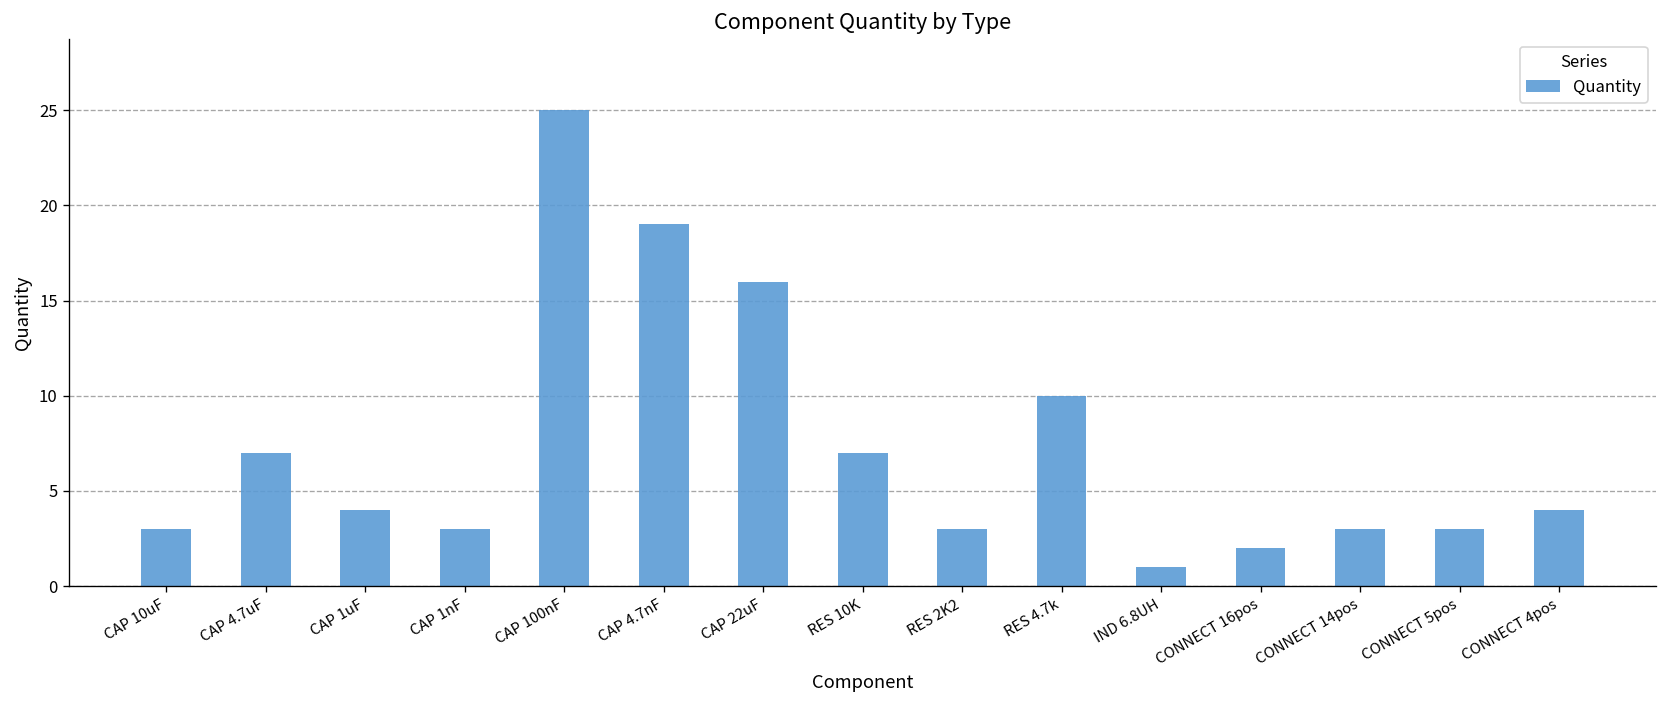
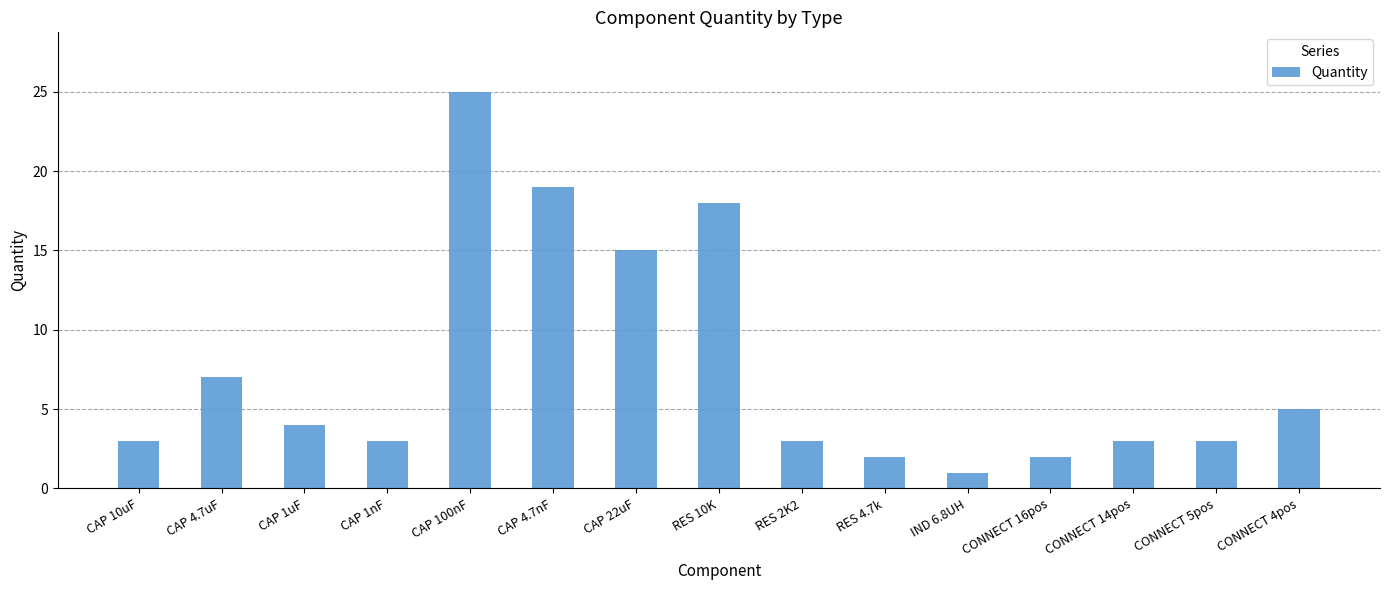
CAP 22uF: 16 -> 15
RES 10K: 7 -> 18
RES 4.7k: 10 -> 2
CONNECT 4pos: 4 -> 5
